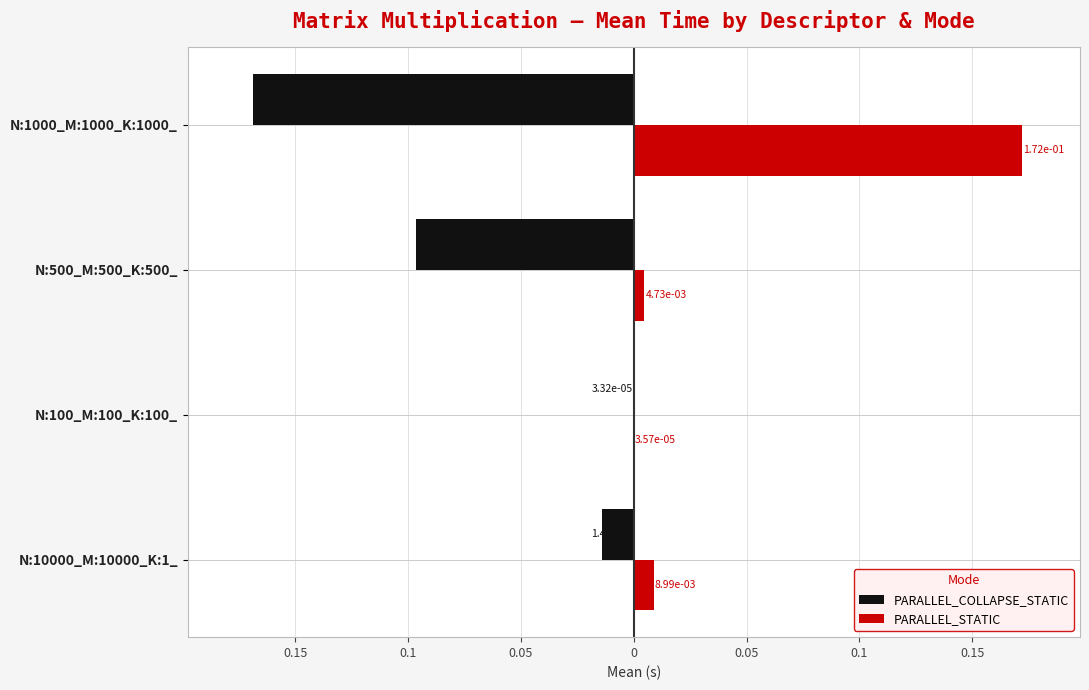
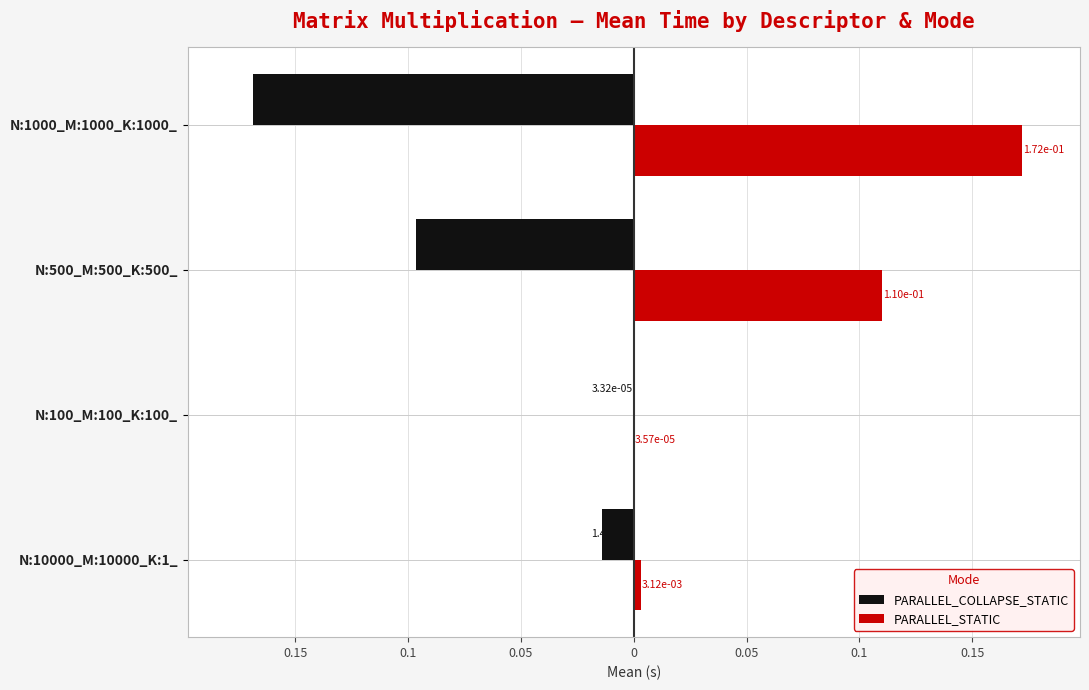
PARALLEL_STATIC, N:500_M:500_K:500_: 4.73e-03 -> 1.10e-01
PARALLEL_STATIC, N:10000_M:10000_K:1_: 8.99e-03 -> 3.12e-03
